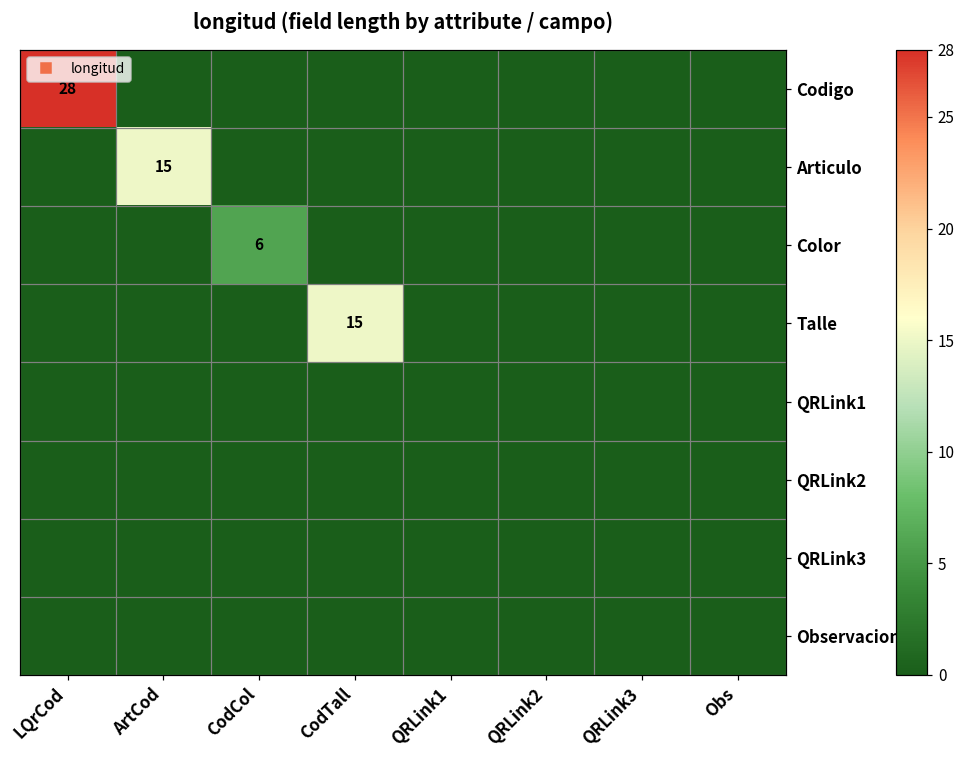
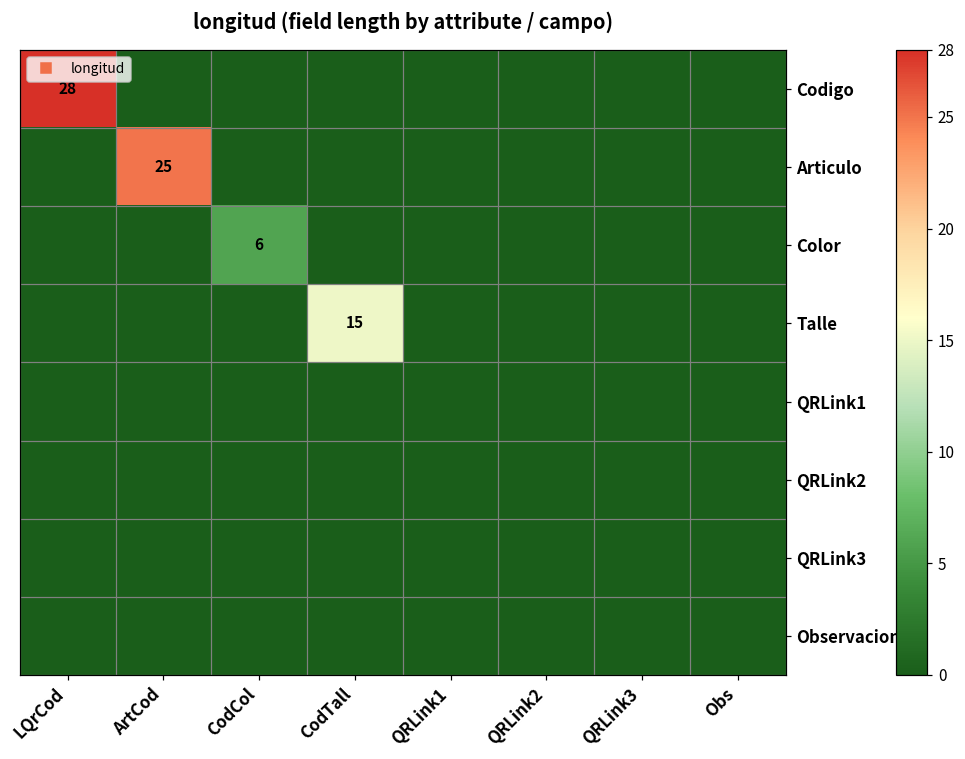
Articulo, ArtCod: 15 -> 25
